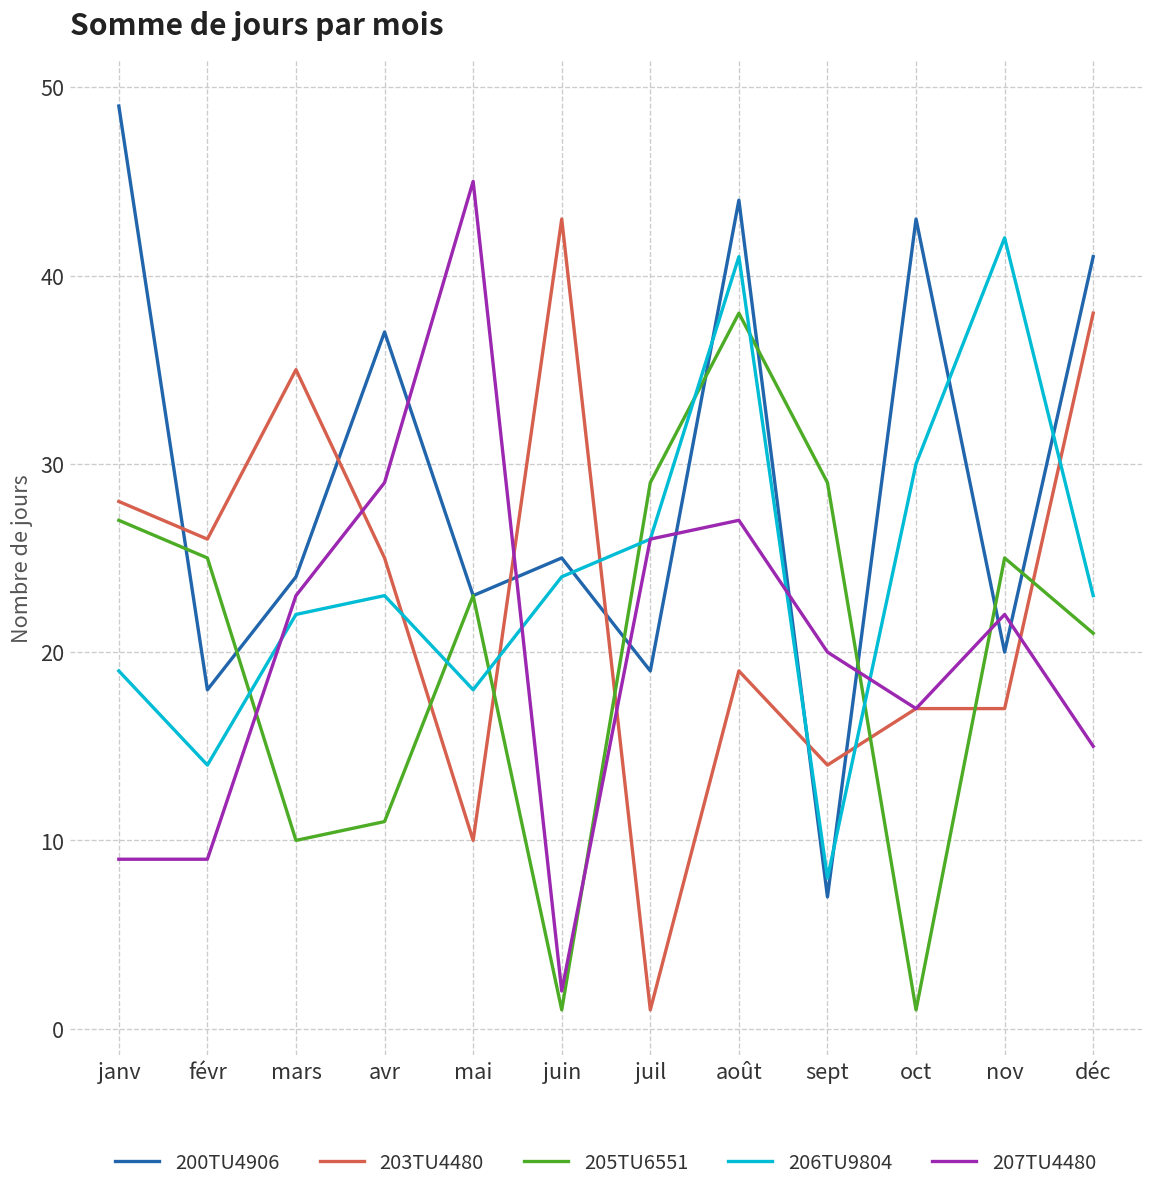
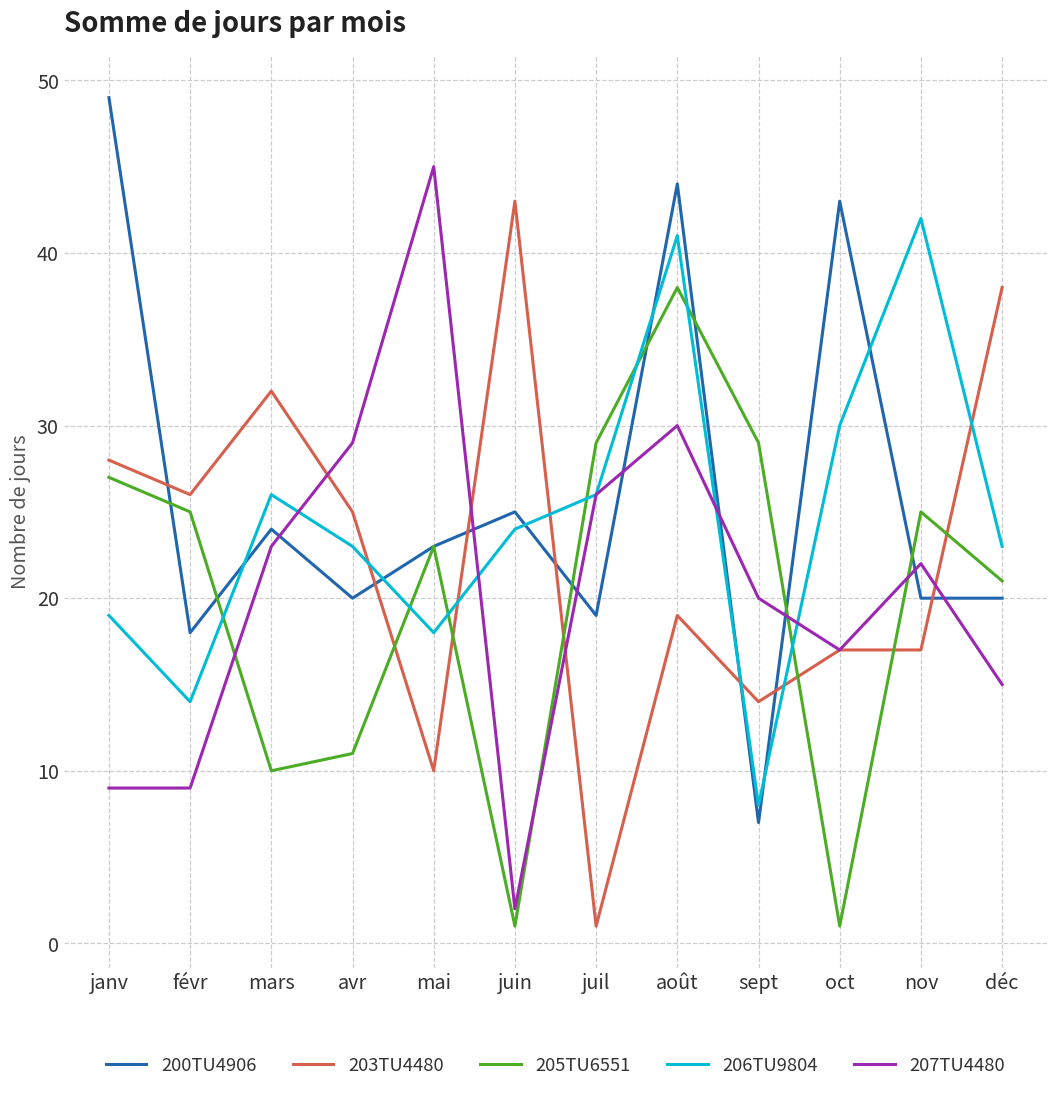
203TU4480, mars: 35 -> 32
206TU9804, mars: 22 -> 26
200TU4906, avr: 37 -> 20
207TU4480, août: 27 -> 30
200TU4906, déc: 41 -> 20
